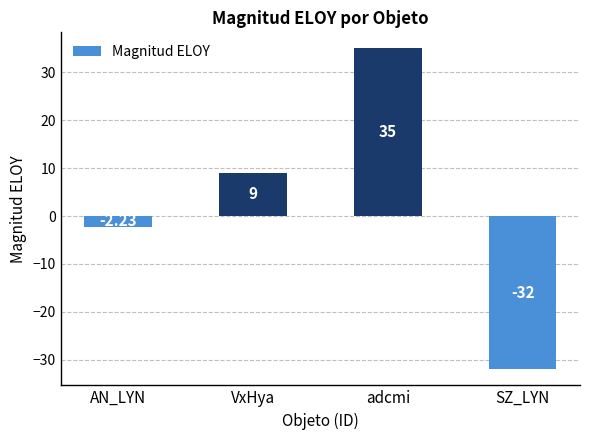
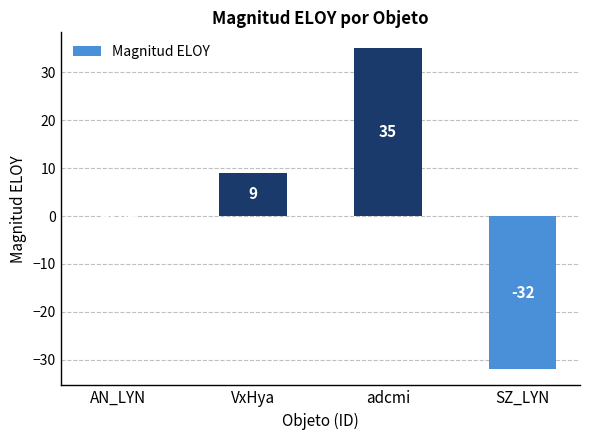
AN_LYN: -2 -> 0
